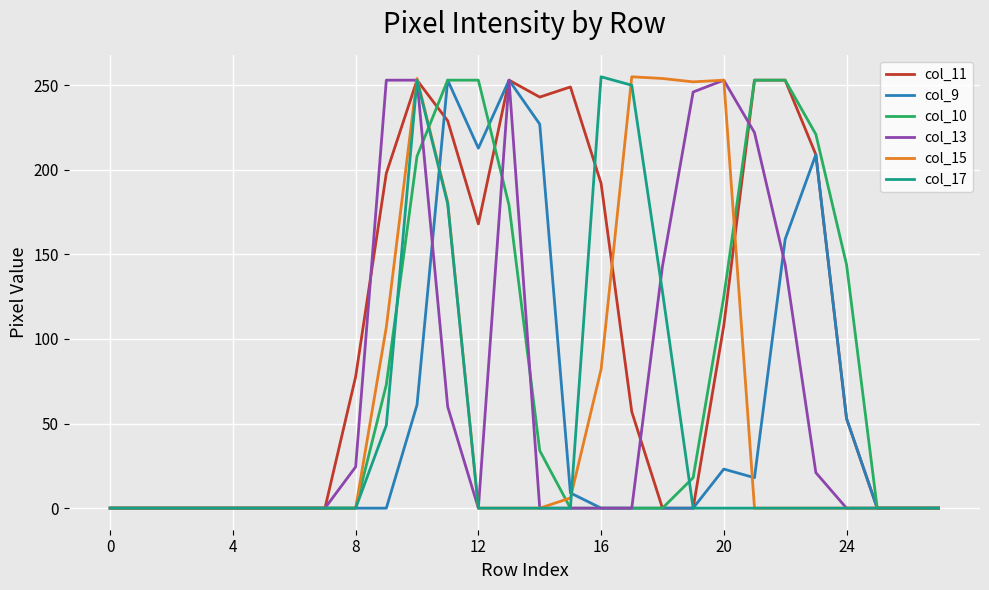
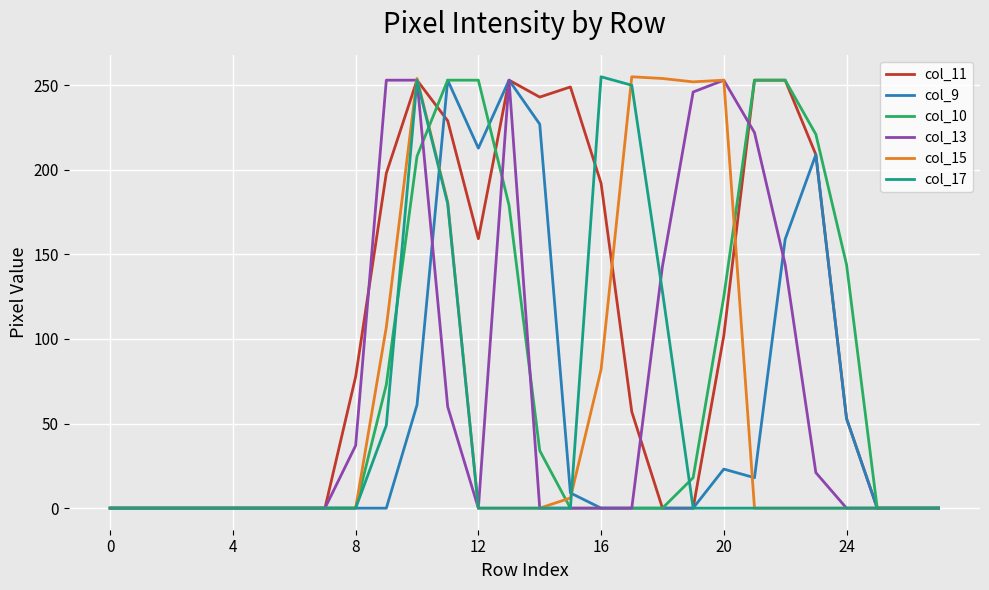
col_13, 8: 24 -> 37
col_11, 12: 168 -> 159
col_11, 20: 108 -> 102
